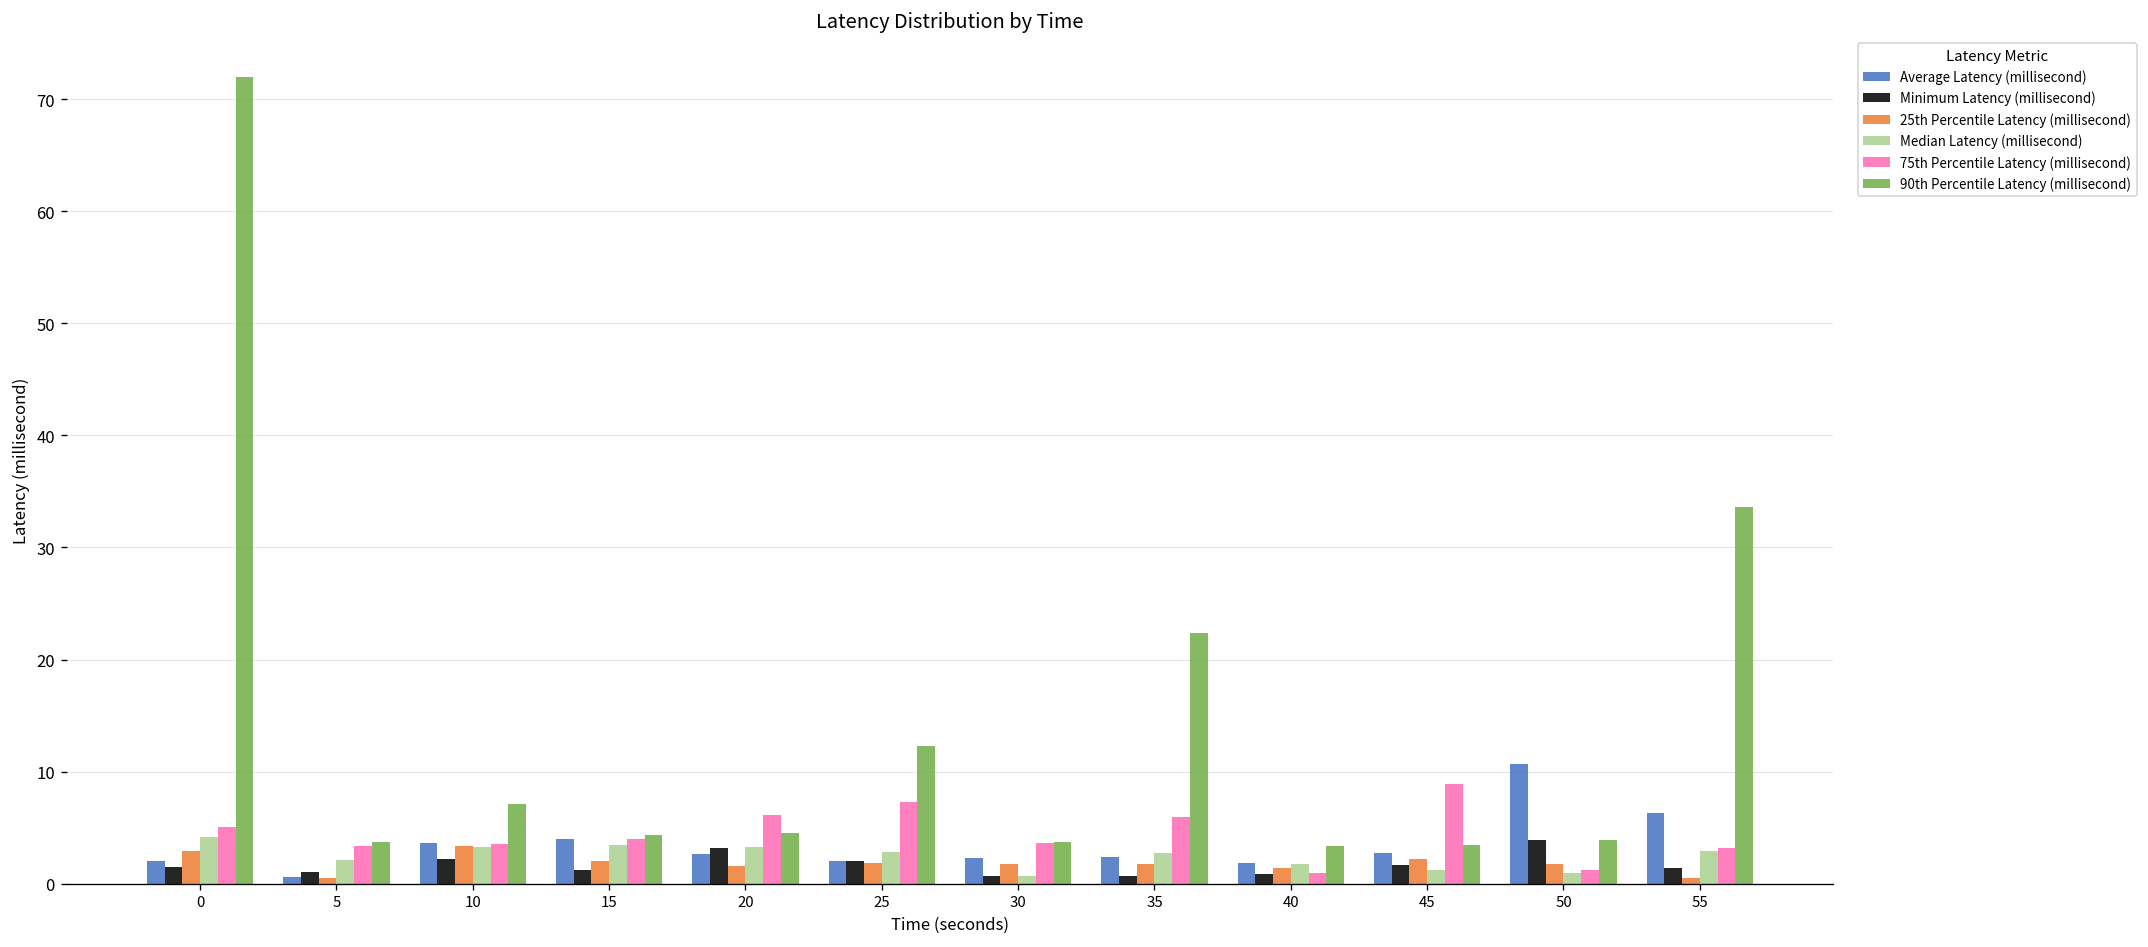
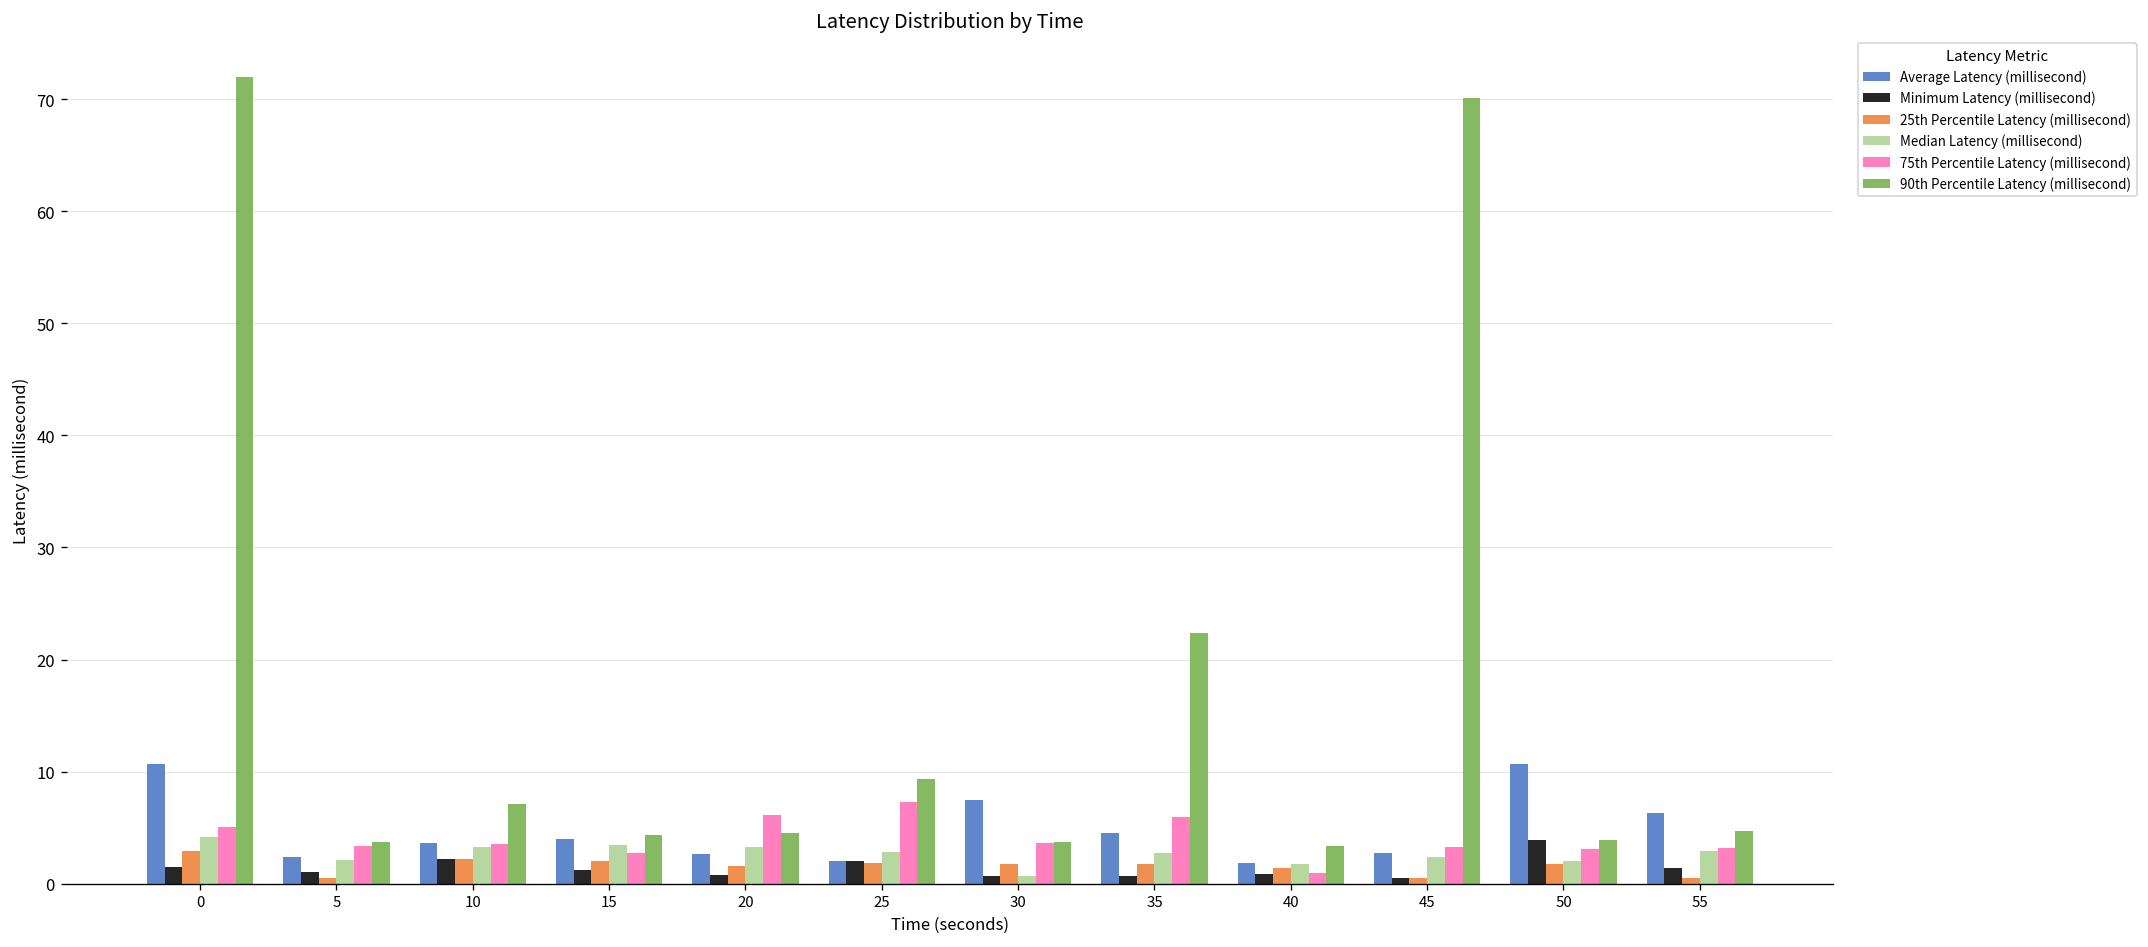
Average Latency (millisecond), 0: 2 -> 11
Average Latency (millisecond), 5: 1 -> 2
25th Percentile Latency (millisecond), 10: 3 -> 2
75th Percentile Latency (millisecond), 15: 4 -> 3
Minimum Latency (millisecond), 20: 3 -> 1
90th Percentile Latency (millisecond), 25: 12 -> 9
Average Latency (millisecond), 30: 2 -> 7
Average Latency (millisecond), 35: 2 -> 5
Minimum Latency (millisecond), 45: 2 -> 0
25th Percentile Latency (millisecond), 45: 2 -> 1
Median Latency (millisecond), 45: 1 -> 2
75th Percentile Latency (millisecond), 45: 9 -> 3
90th Percentile Latency (millisecond), 45: 3 -> 70
Median Latency (millisecond), 50: 1 -> 2
75th Percentile Latency (millisecond), 50: 1 -> 3
90th Percentile Latency (millisecond), 55: 34 -> 5
